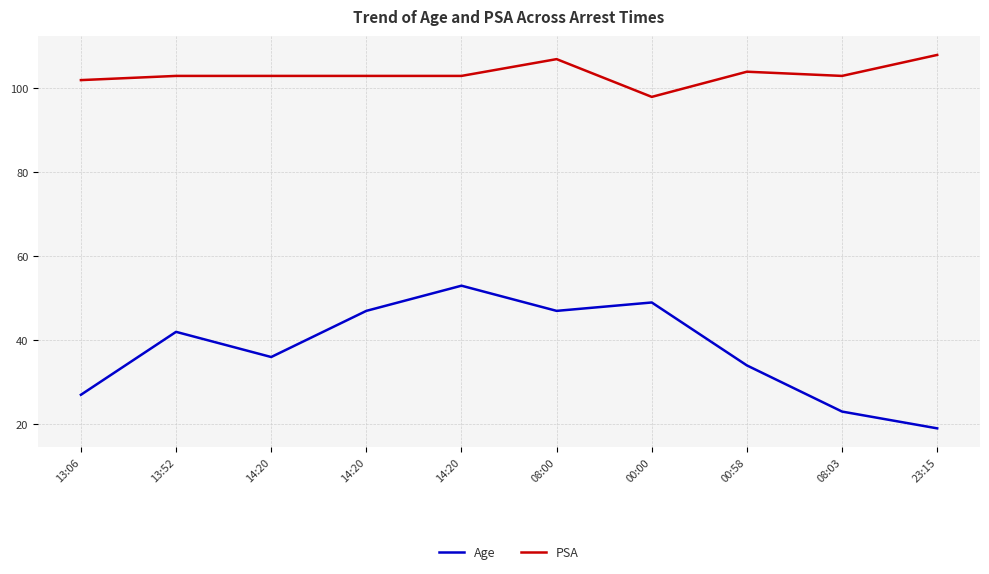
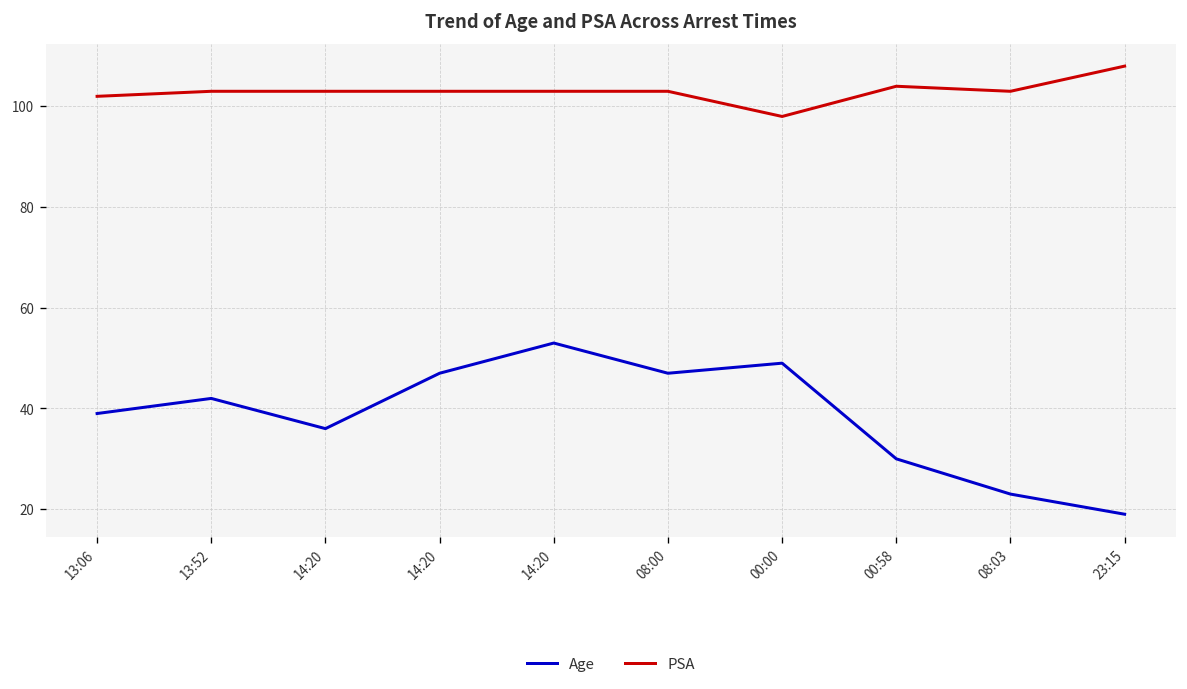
Age, 13:06: 27 -> 39
PSA, 08:00: 107 -> 103
Age, 00:58: 34 -> 30
